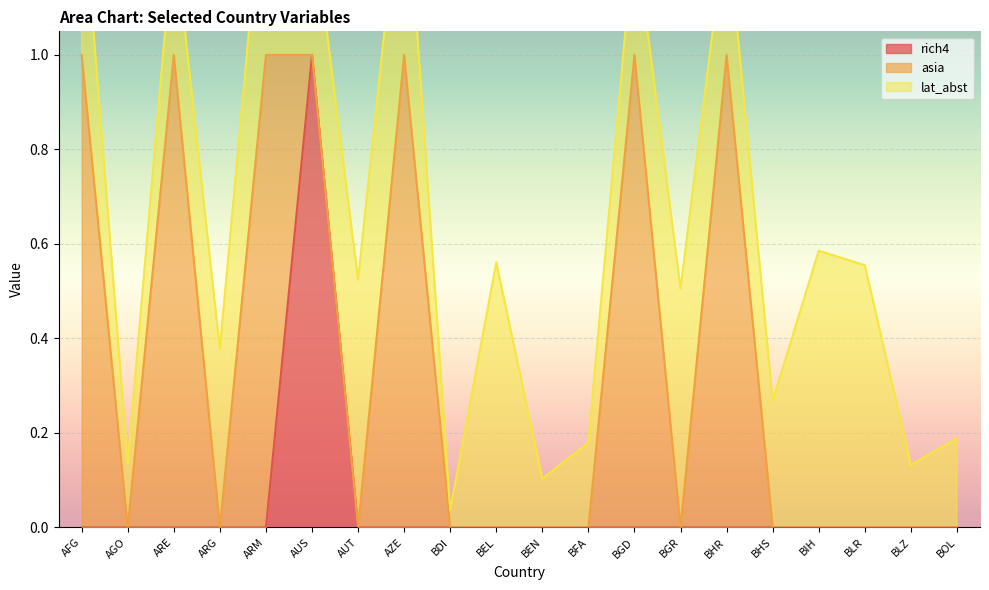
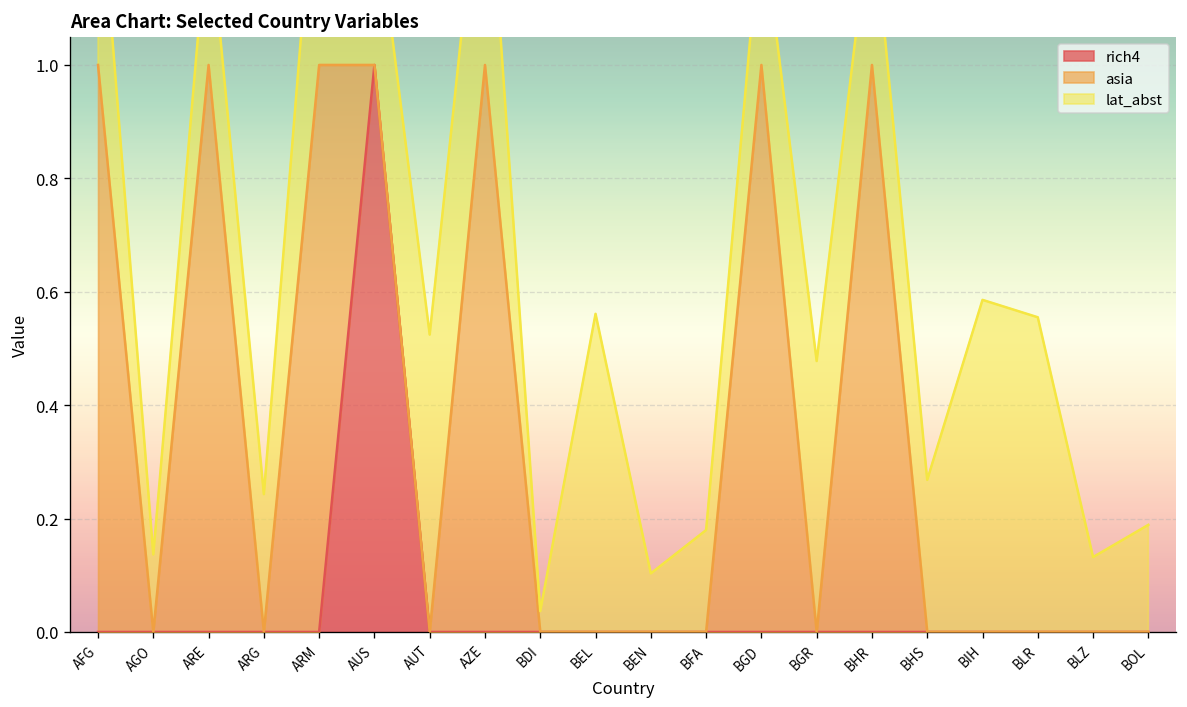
lat_abst, ARG: 0.38 -> 0.24
lat_abst, BGR: 0.51 -> 0.48
